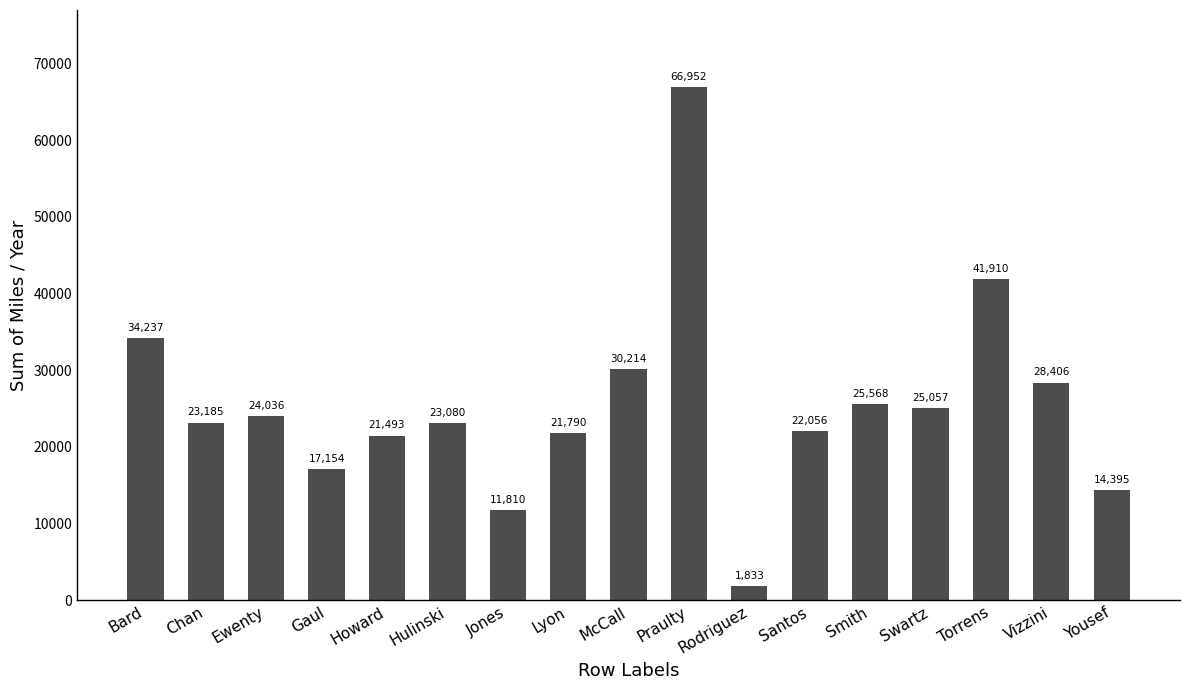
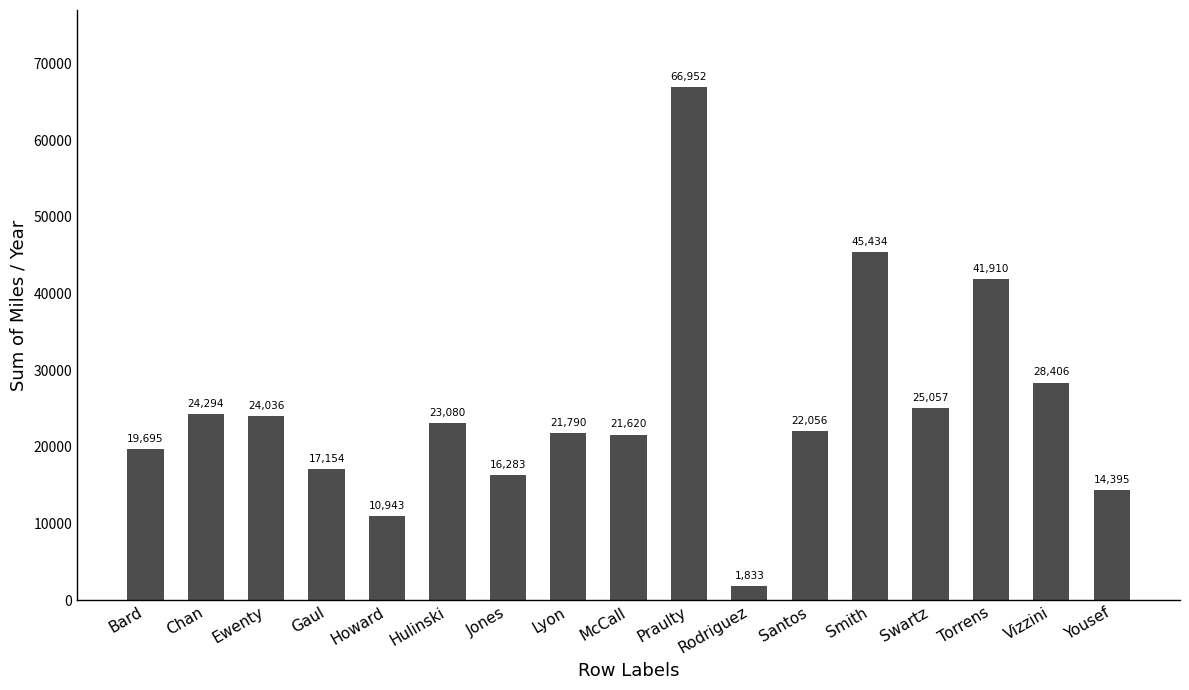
Bard: 34,237 -> 19,695
Chan: 23,185 -> 24,294
Howard: 21,493 -> 10,943
Jones: 11,810 -> 16,283
McCall: 30,214 -> 21,620
Smith: 25,568 -> 45,434
